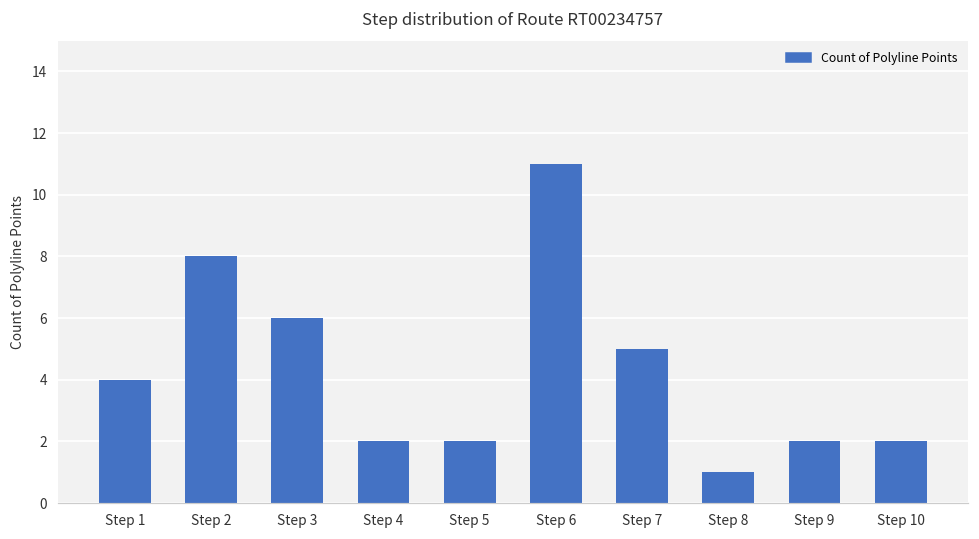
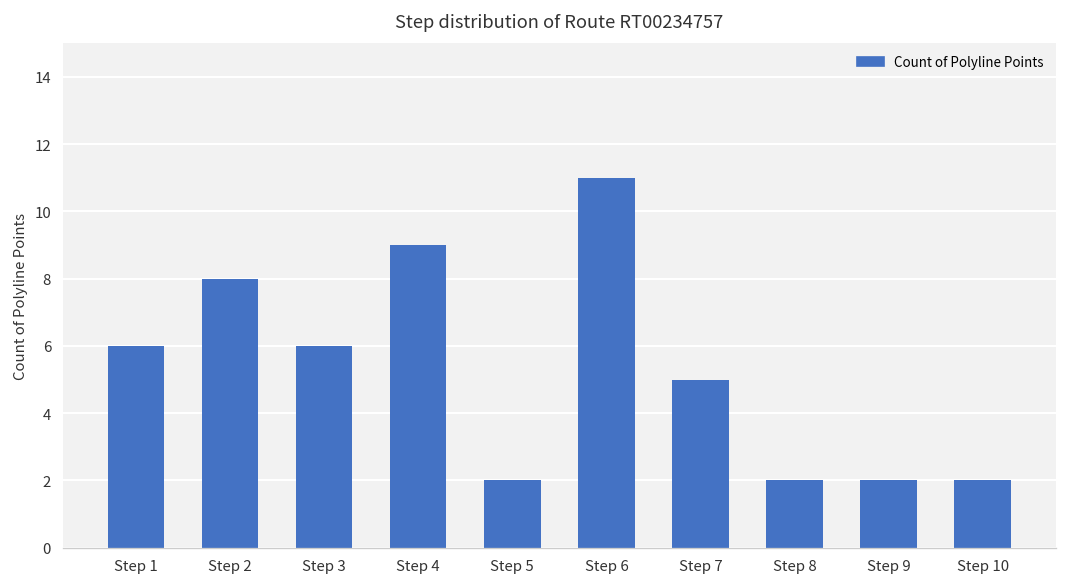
Step 1: 4 -> 6
Step 4: 2 -> 9
Step 8: 1 -> 2
